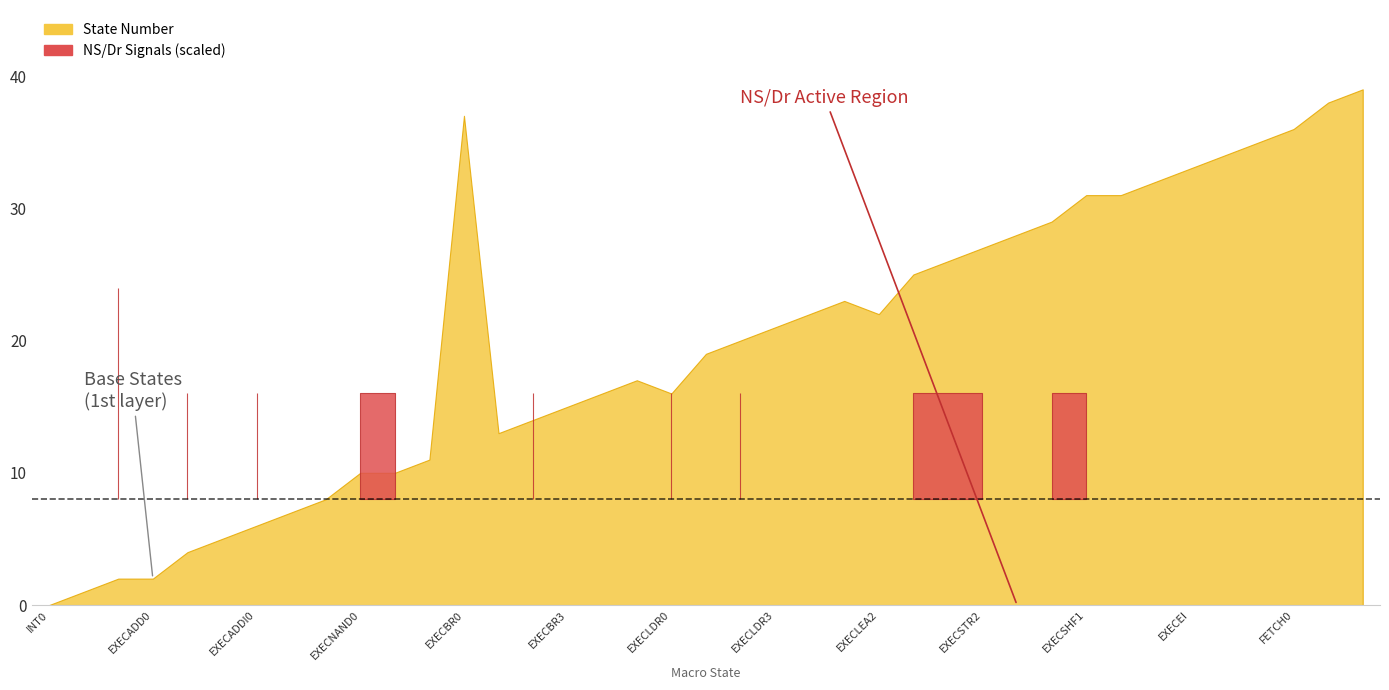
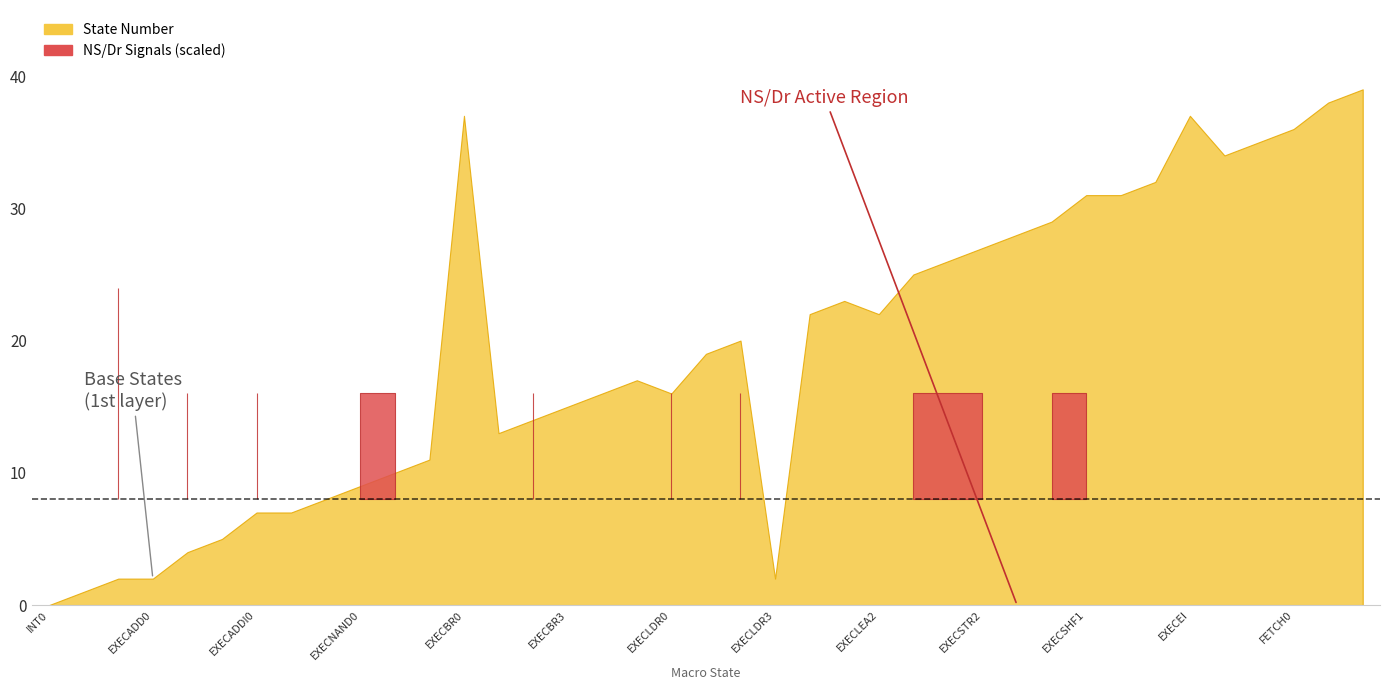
EXECADDI0: 6 -> 7
EXECNAND0: 10 -> 9
EXECLDR3: 21 -> 2
EXECEI: 33 -> 37
